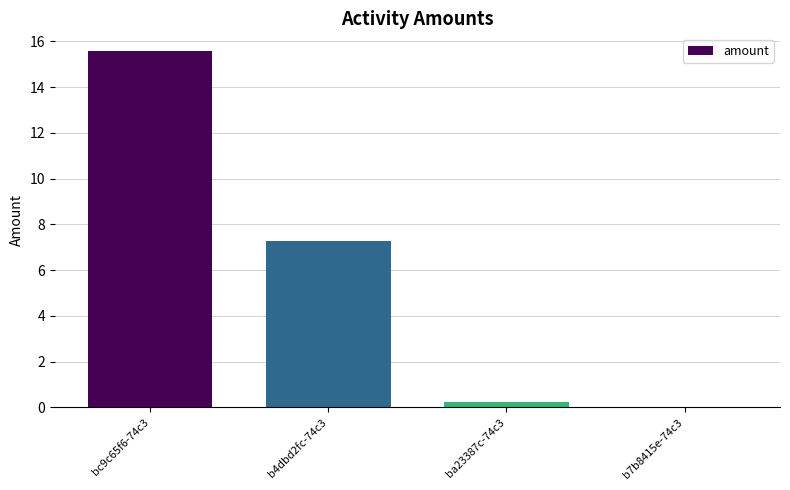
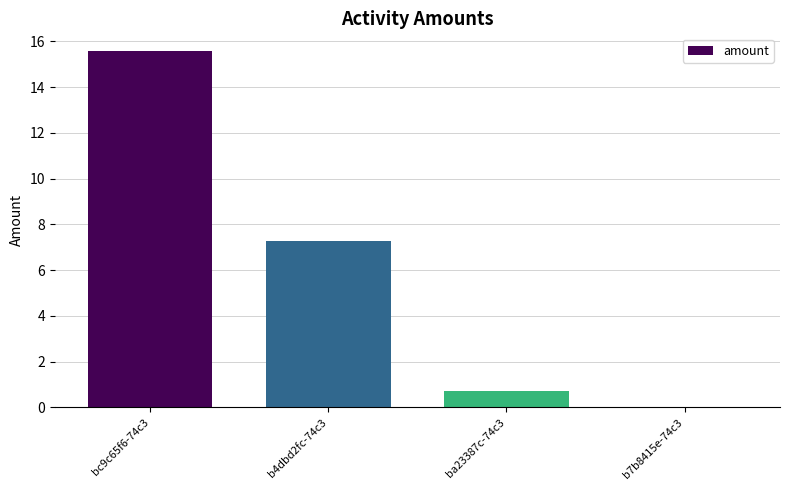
ba23387c-74c3: 0.2 -> 0.7
